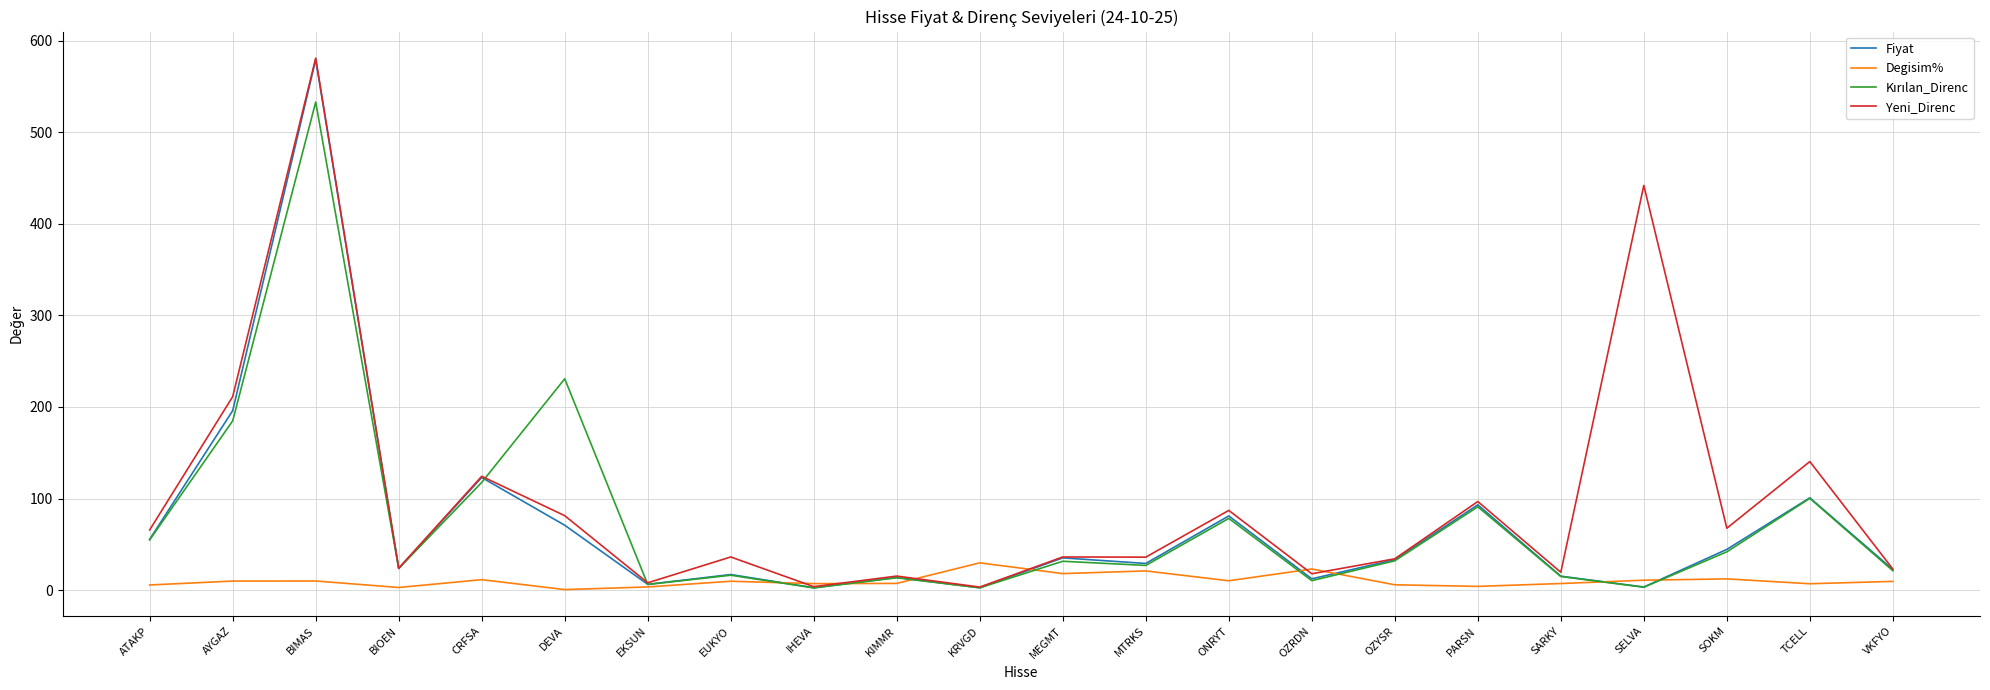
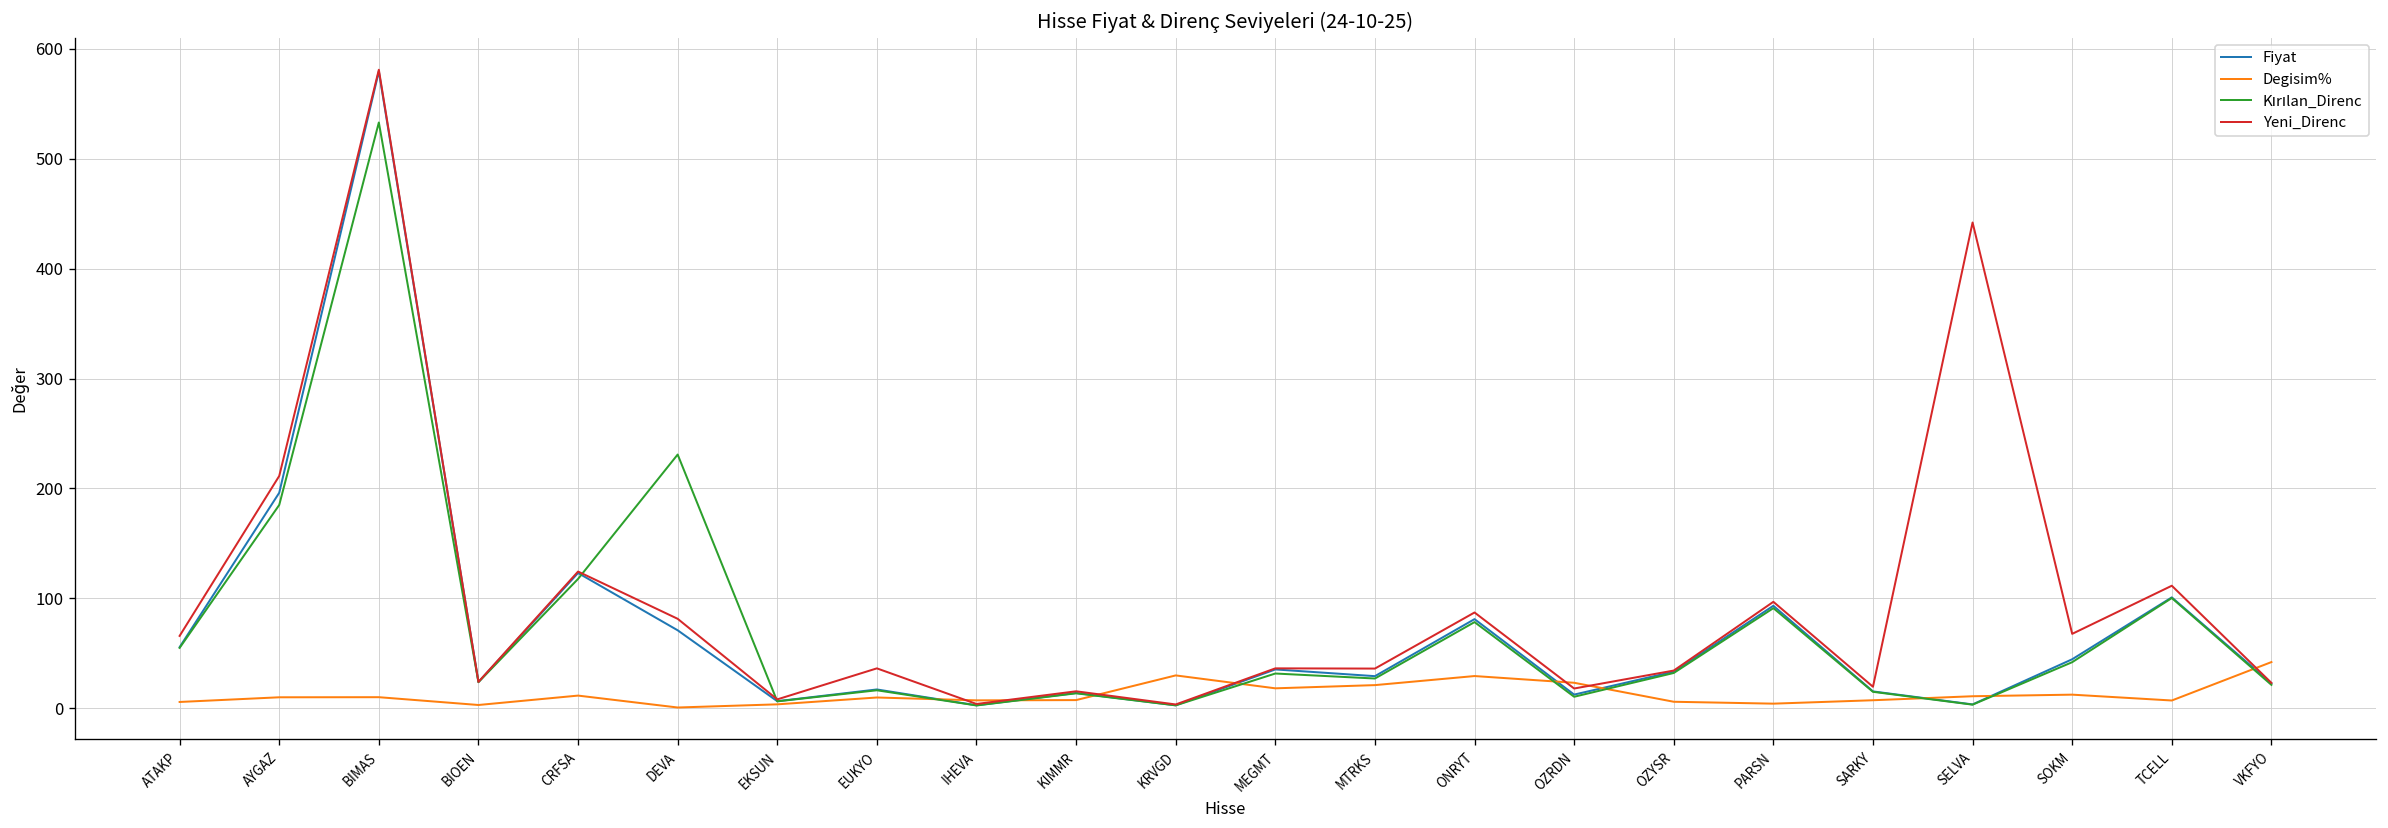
Degisim%, ONRYT: 10 -> 30
Yeni_Direnc, TCELL: 140 -> 110
Degisim%, VKFYO: 10 -> 40
